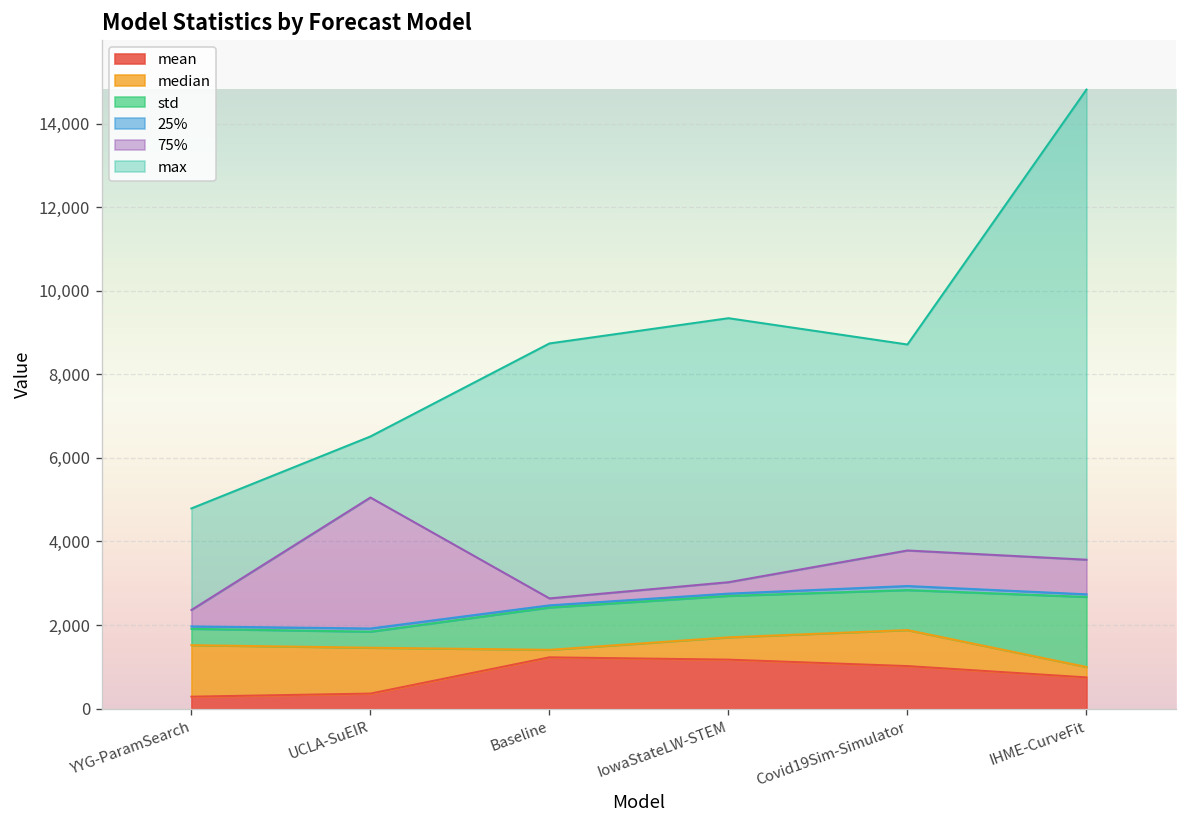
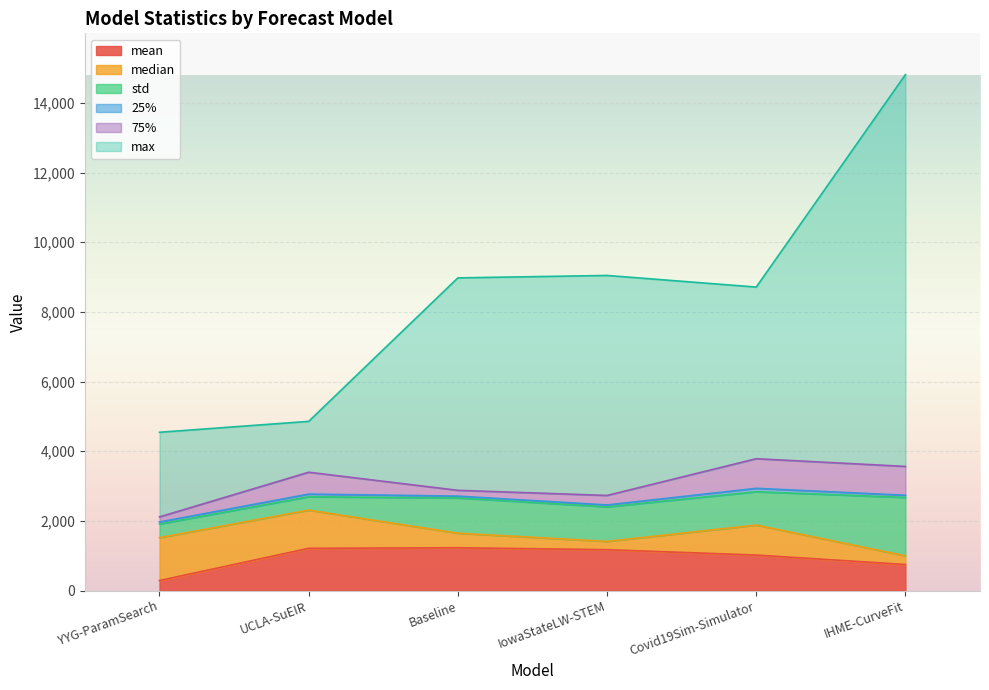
75%, YYG-ParamSearch: 400 -> 100
mean, UCLA-SuEIR: 400 -> 1,200
75%, UCLA-SuEIR: 3,100 -> 600
median, Baseline: 200 -> 400
median, IowaStateLW-STEM: 500 -> 200
